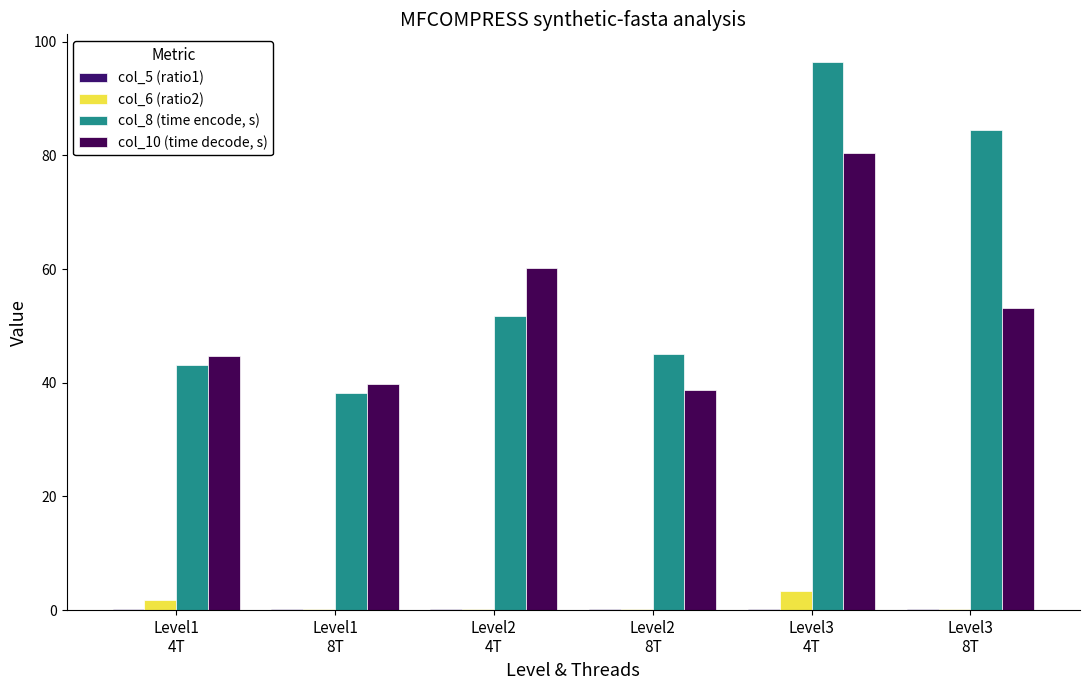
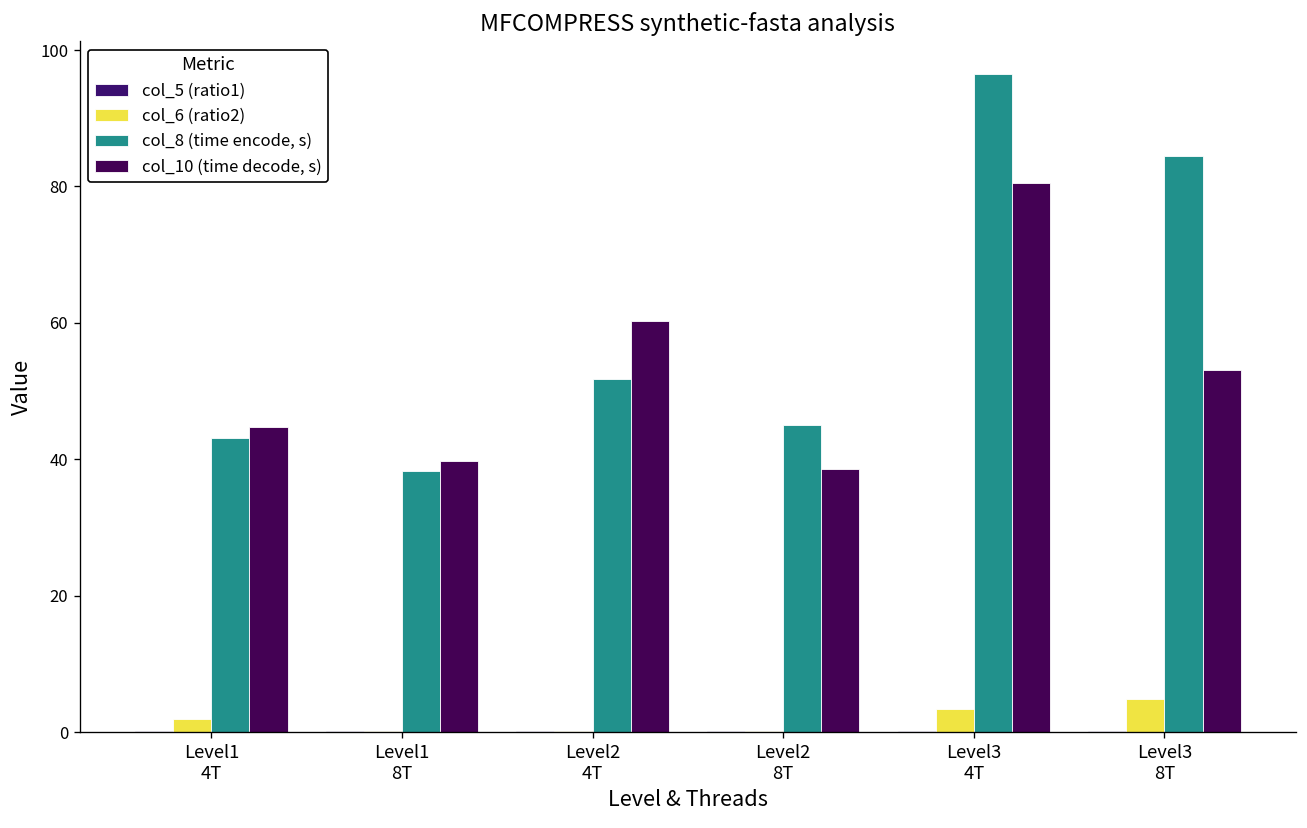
col_6 (ratio2), Level3 8T: 0 -> 5
